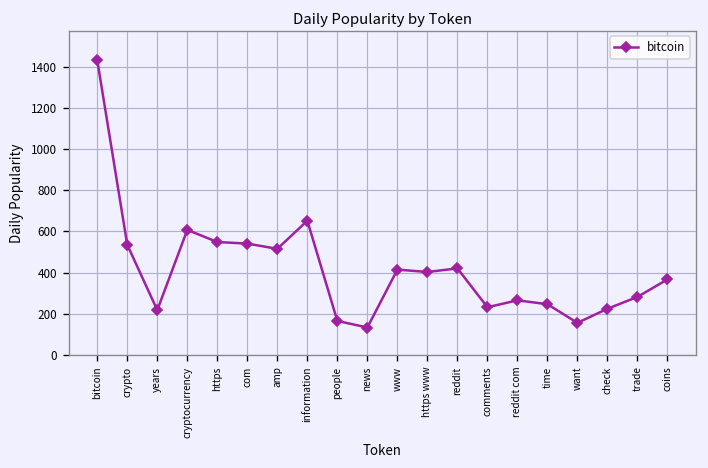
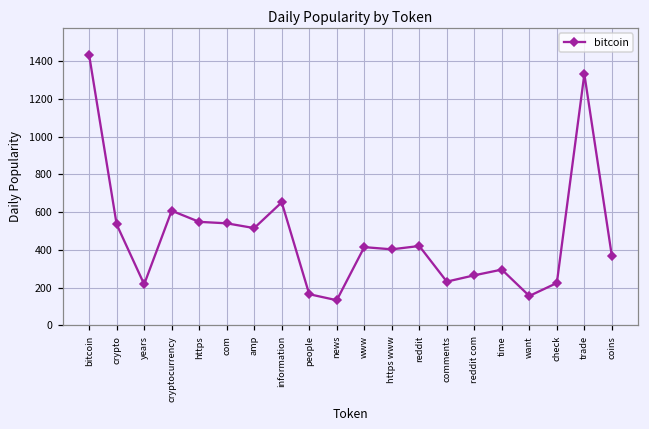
time: 250 -> 300
trade: 280 -> 1330
